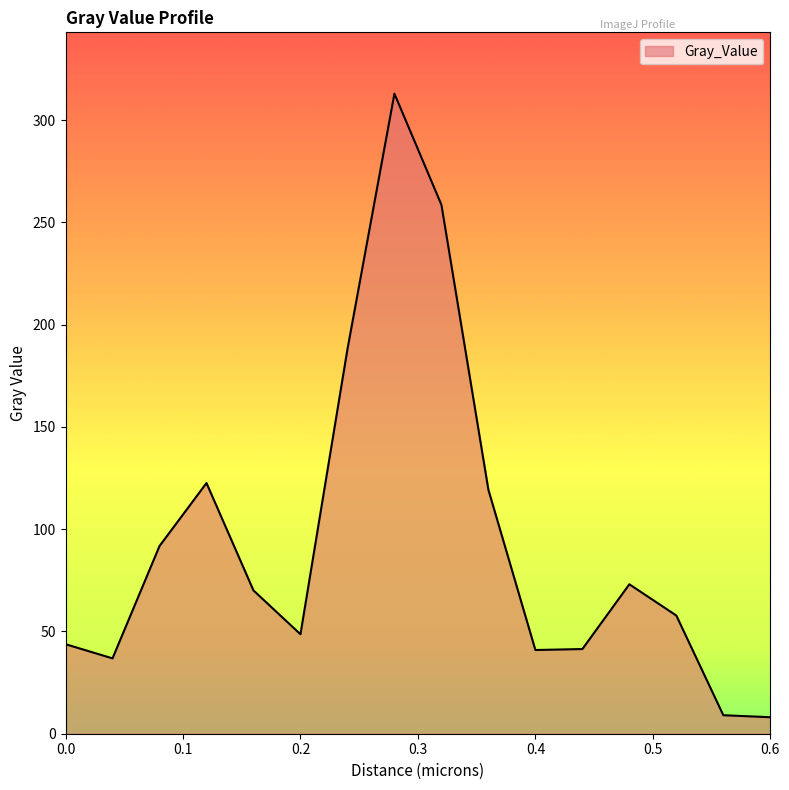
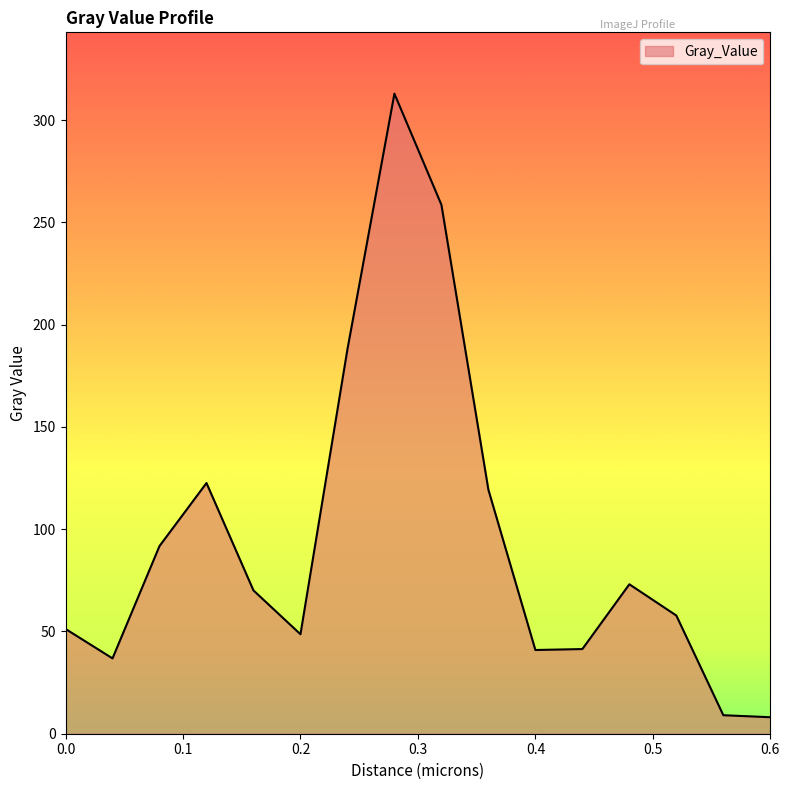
0.0: 44 -> 51
